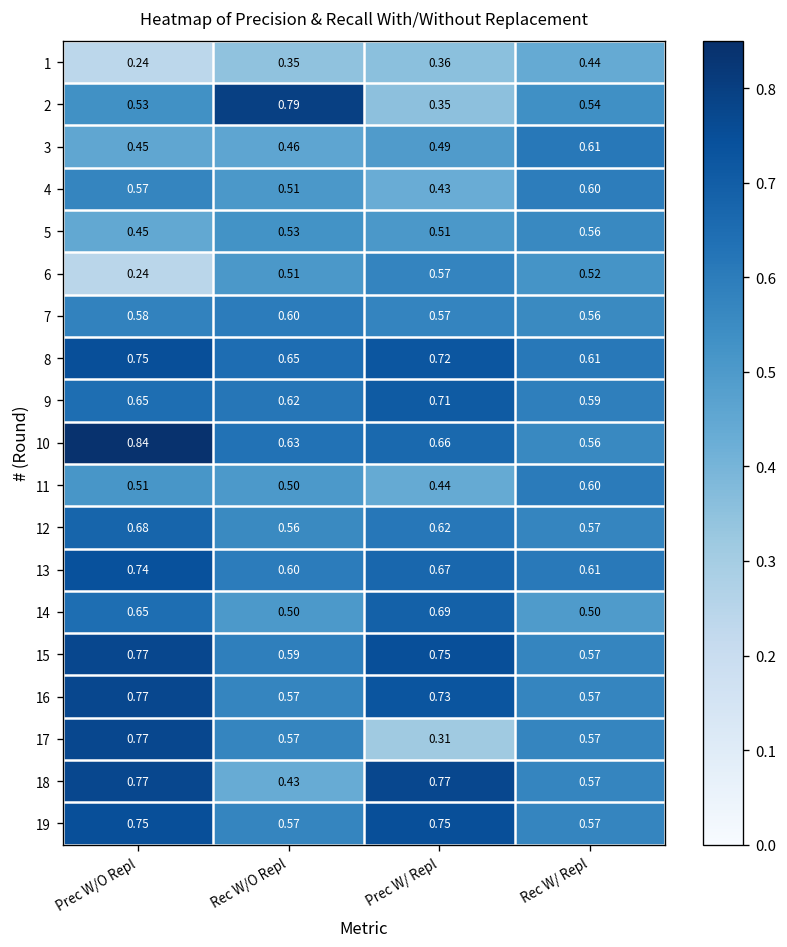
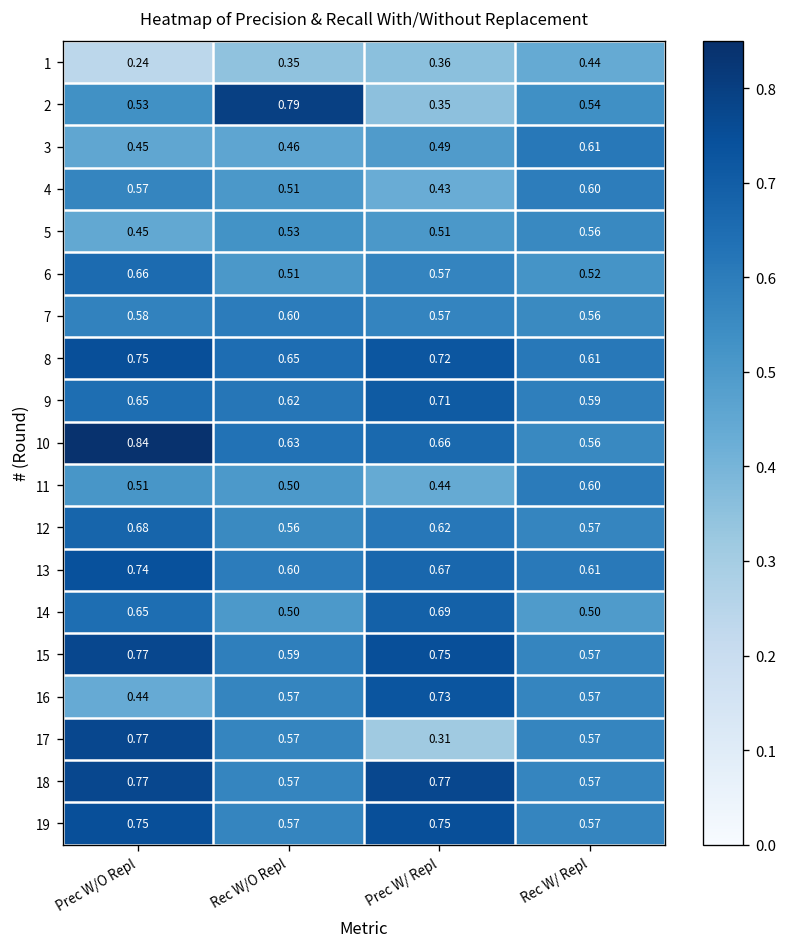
6, Prec W/O Repl: 0.24 -> 0.66
16, Prec W/O Repl: 0.77 -> 0.44
18, Rec W/O Repl: 0.43 -> 0.57
